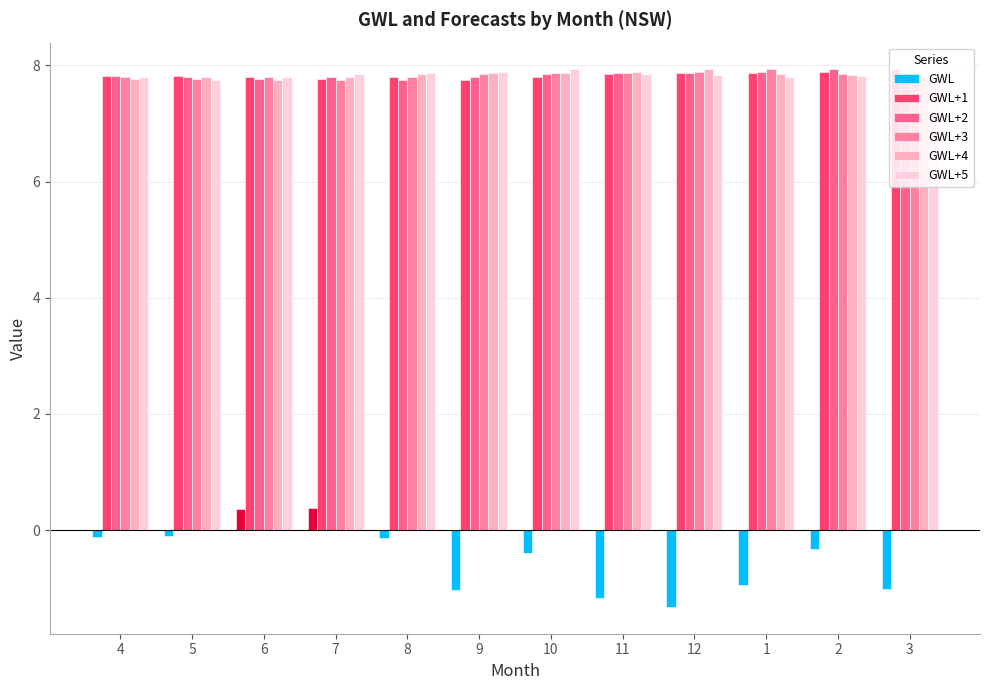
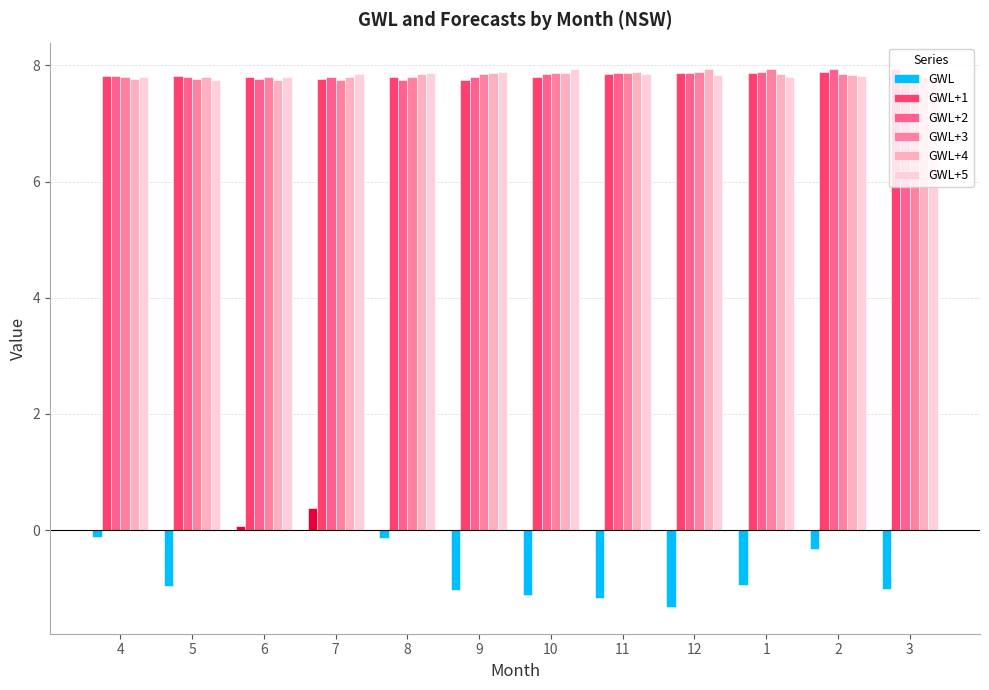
GWL, 5: -0.1 -> -1.0
GWL, 6: 0.4 -> 0.1
GWL, 10: -0.4 -> -1.1
